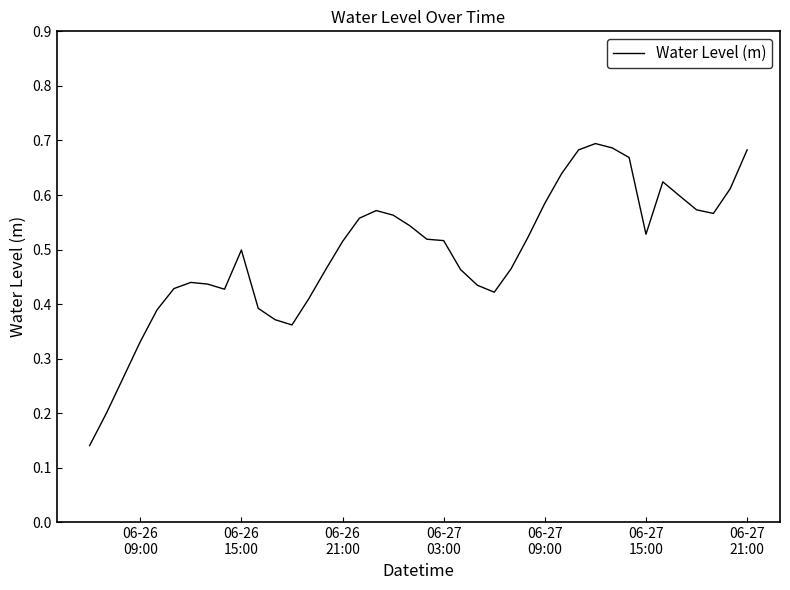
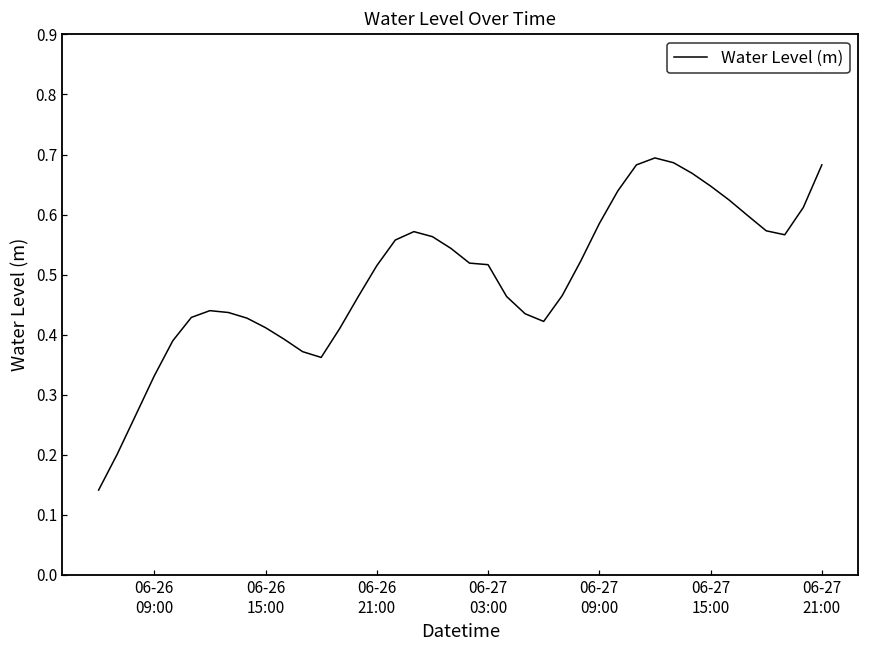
06-26 15:00: 0.50 -> 0.41
06-27 15:00: 0.53 -> 0.65
